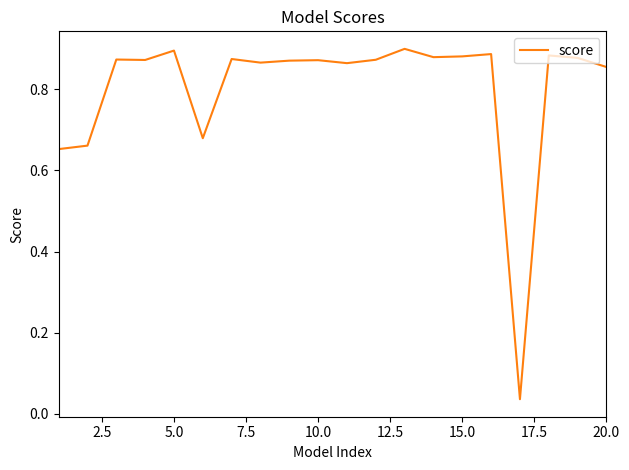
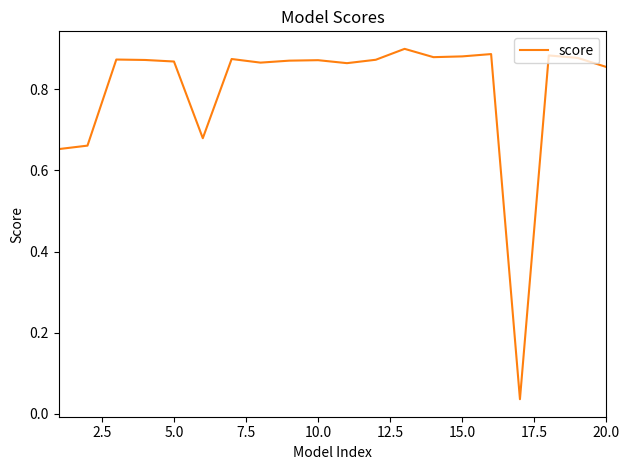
5.0: 0.90 -> 0.87
